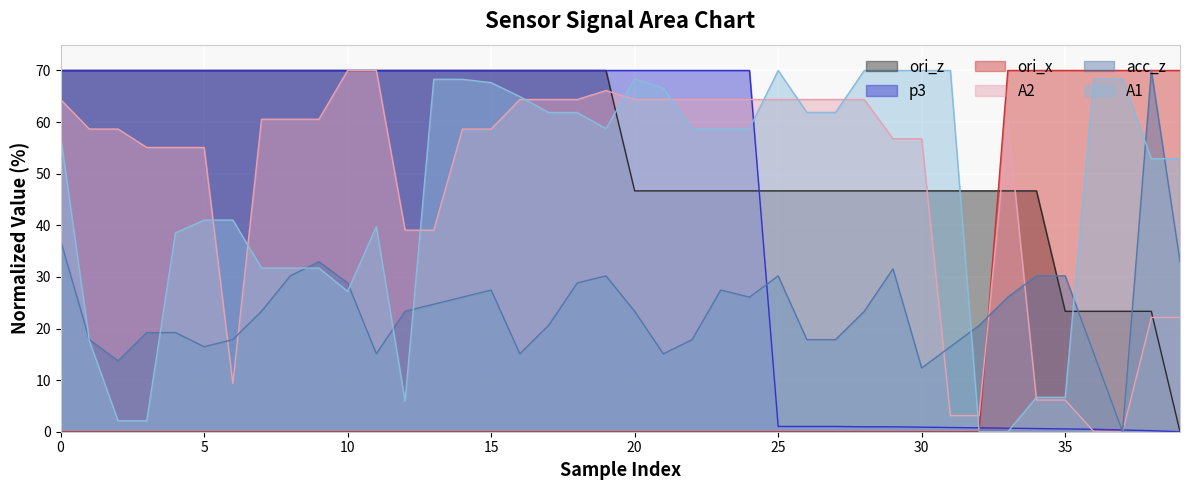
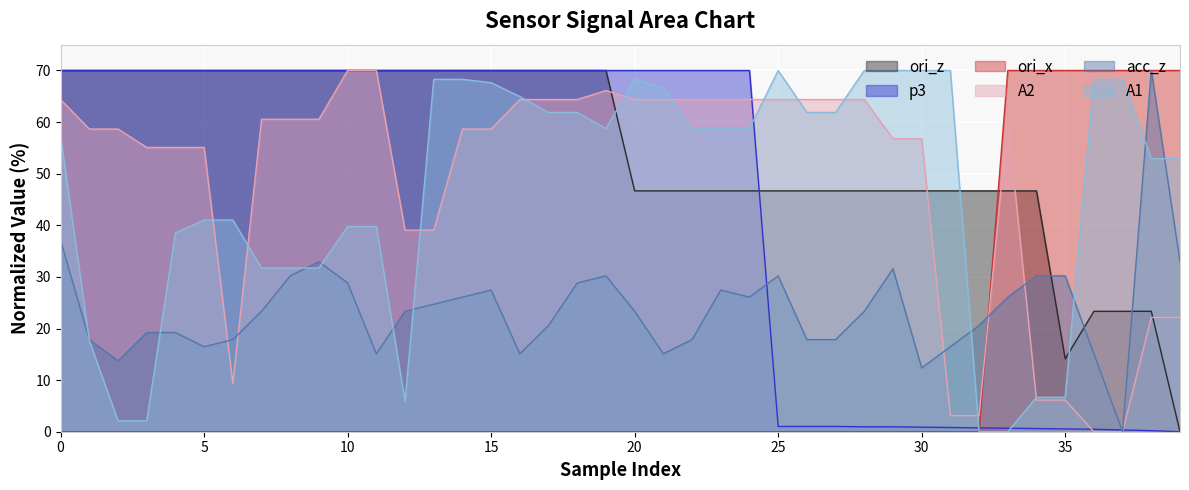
A1, 10: 27 -> 40
ori_z, 35: 23 -> 14
